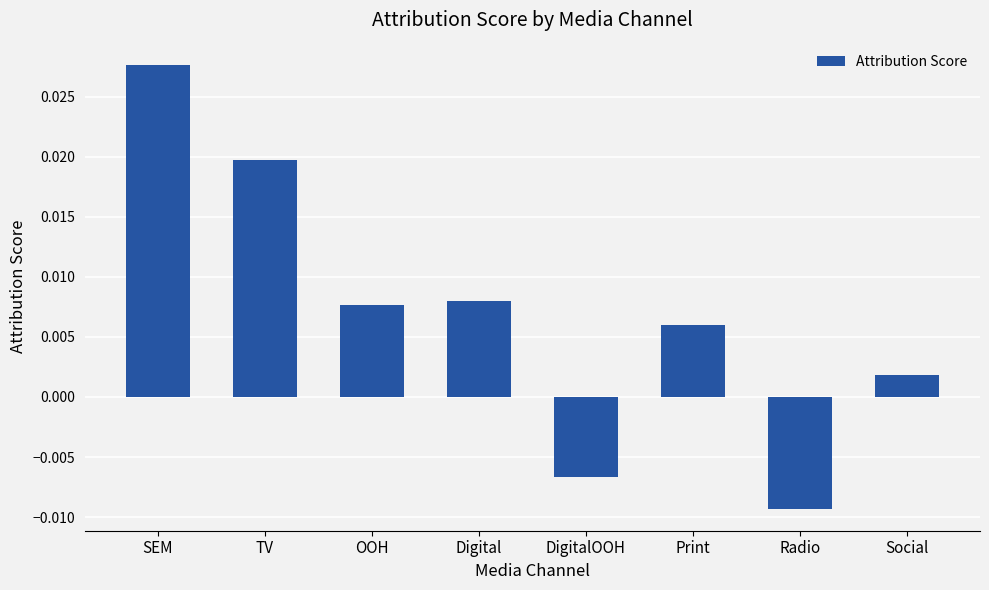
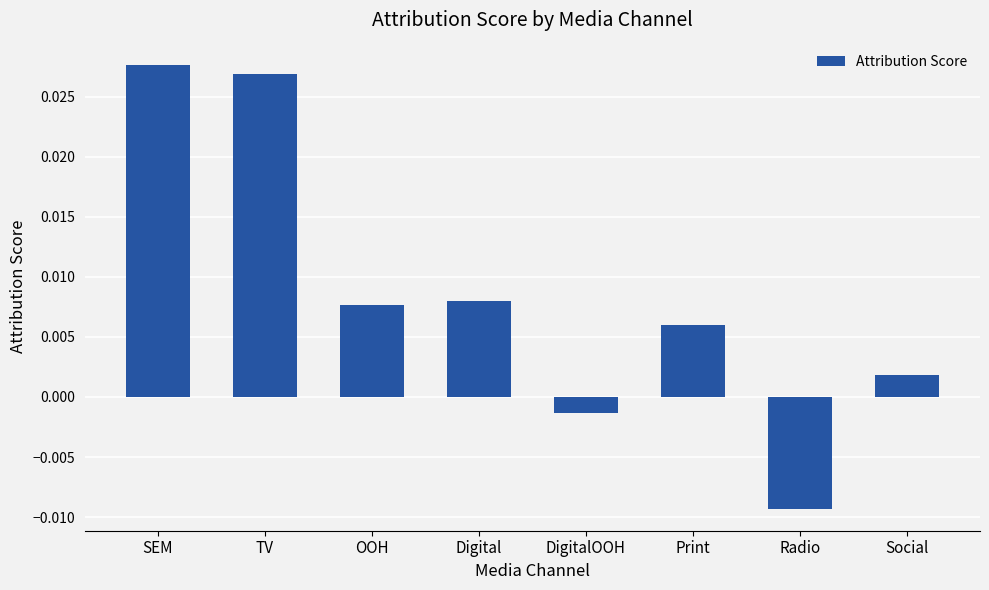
TV: 0.0197 -> 0.0269
DigitalOOH: -0.0067 -> -0.0014
